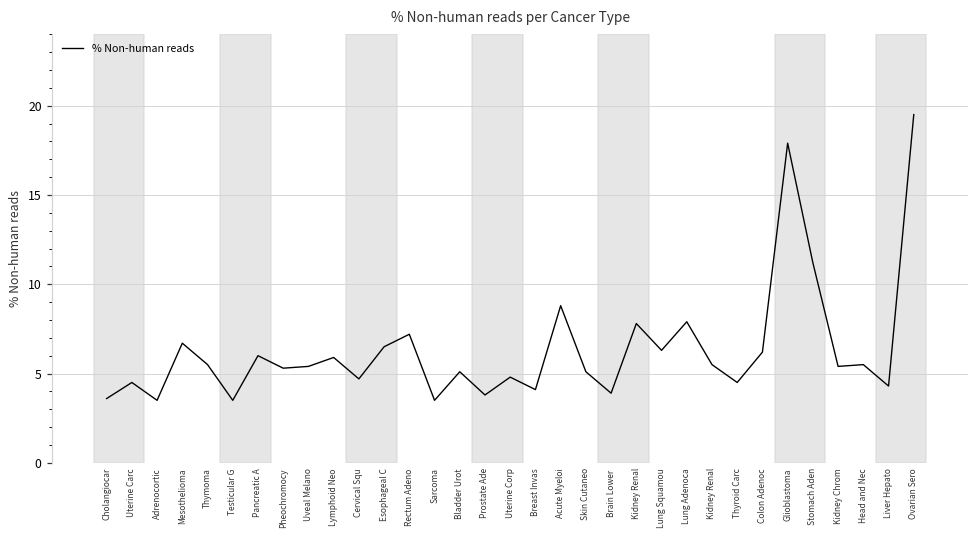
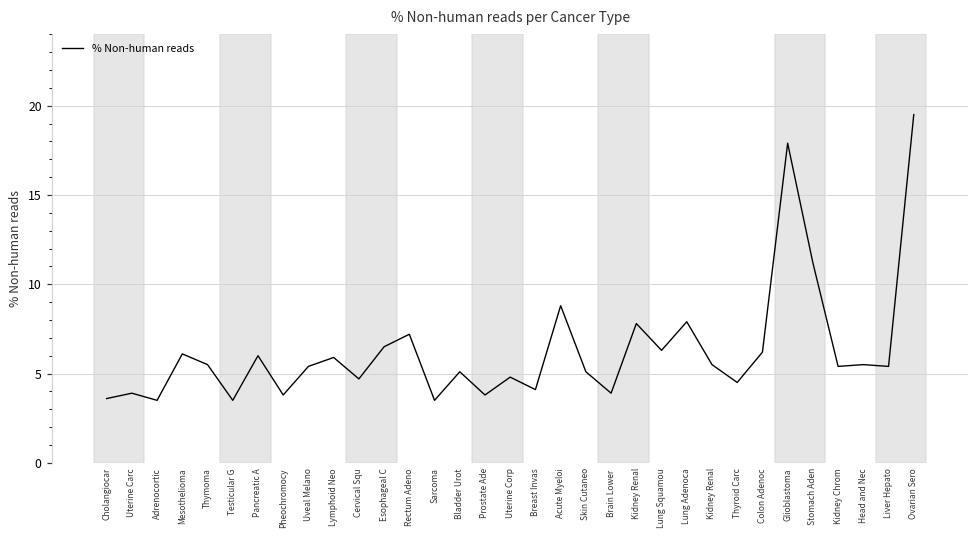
Uterine Carc: 4.5 -> 3.9
Mesothelioma: 6.7 -> 6.1
Pheochromocy: 5.3 -> 3.8
Liver Hepato: 4.3 -> 5.4
